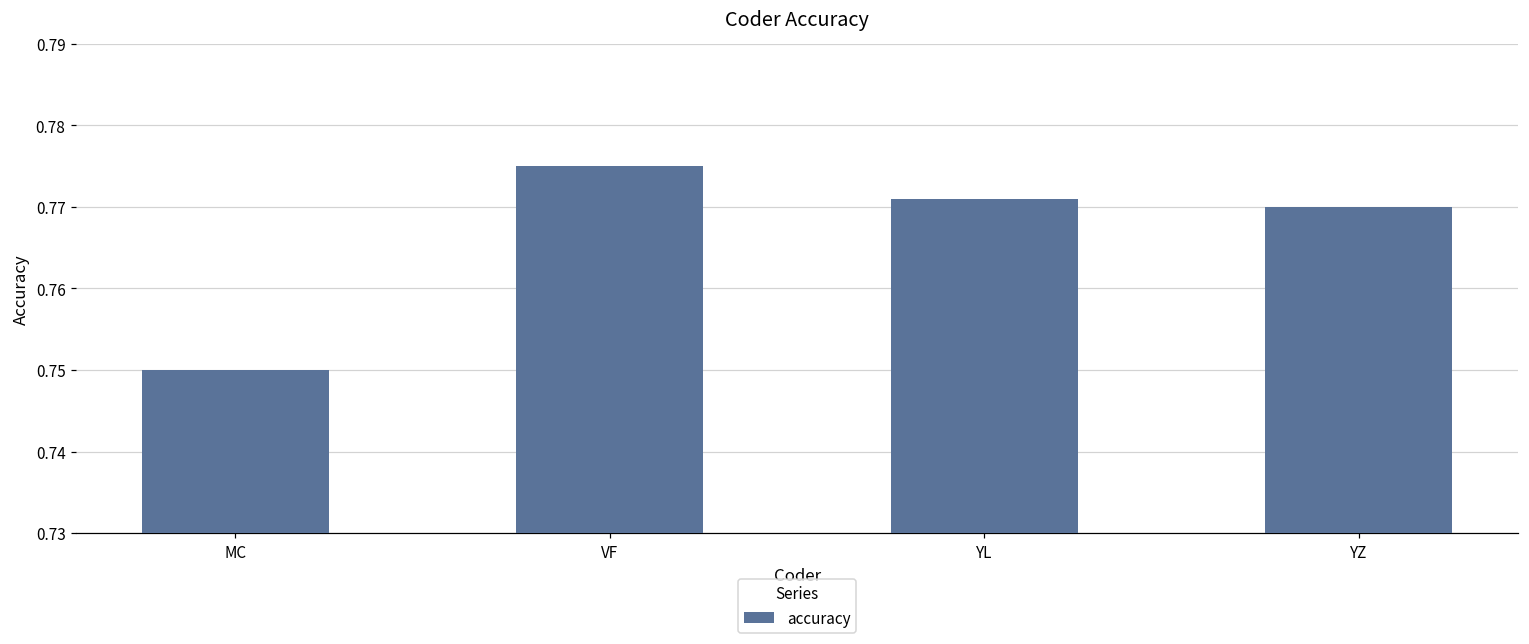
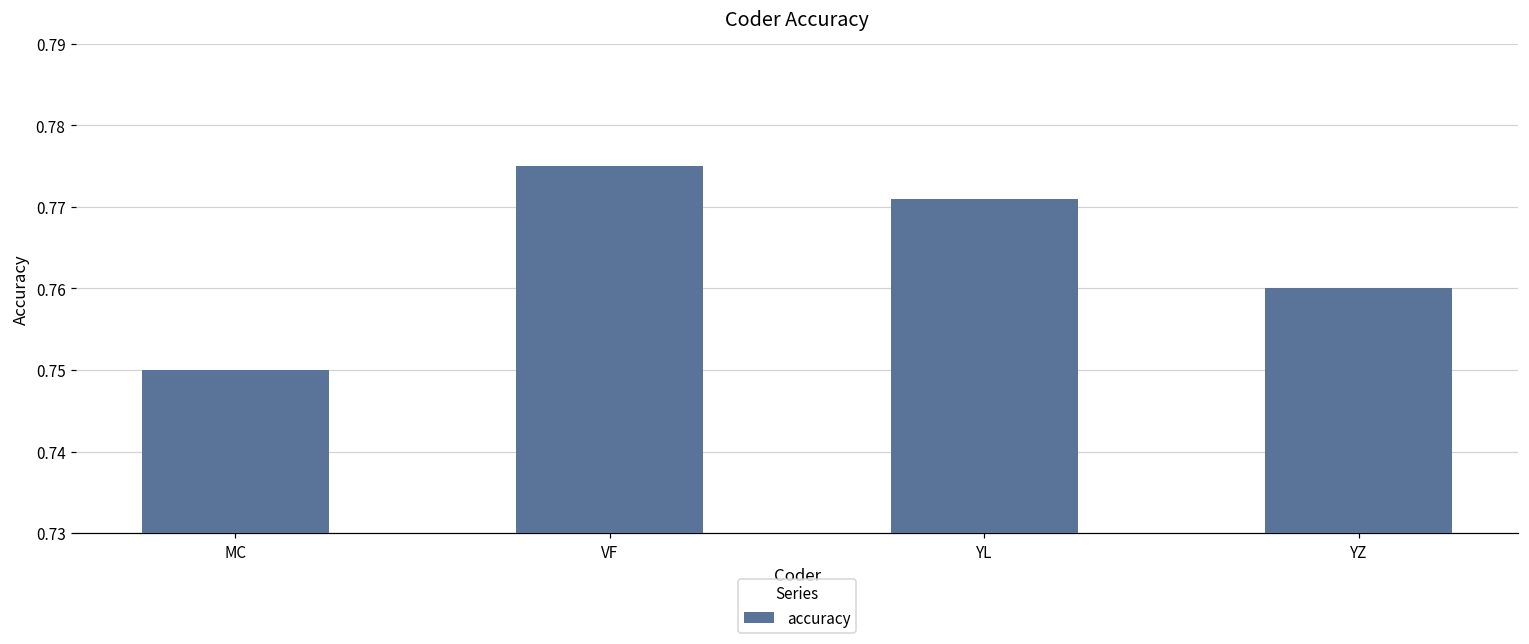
YZ: 0.77 -> 0.76
